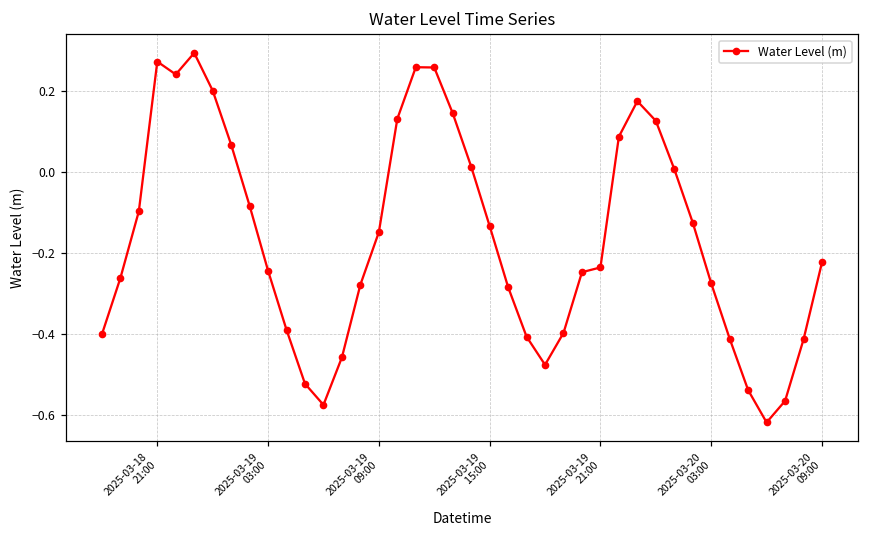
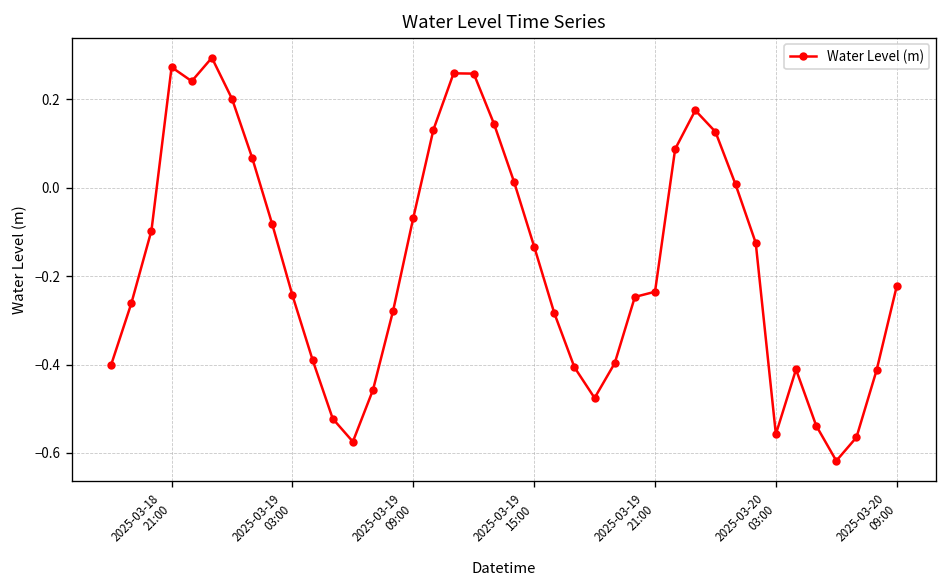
2025-03-19 09:00: -0.15 -> -0.07
2025-03-20 03:00: -0.27 -> -0.56
